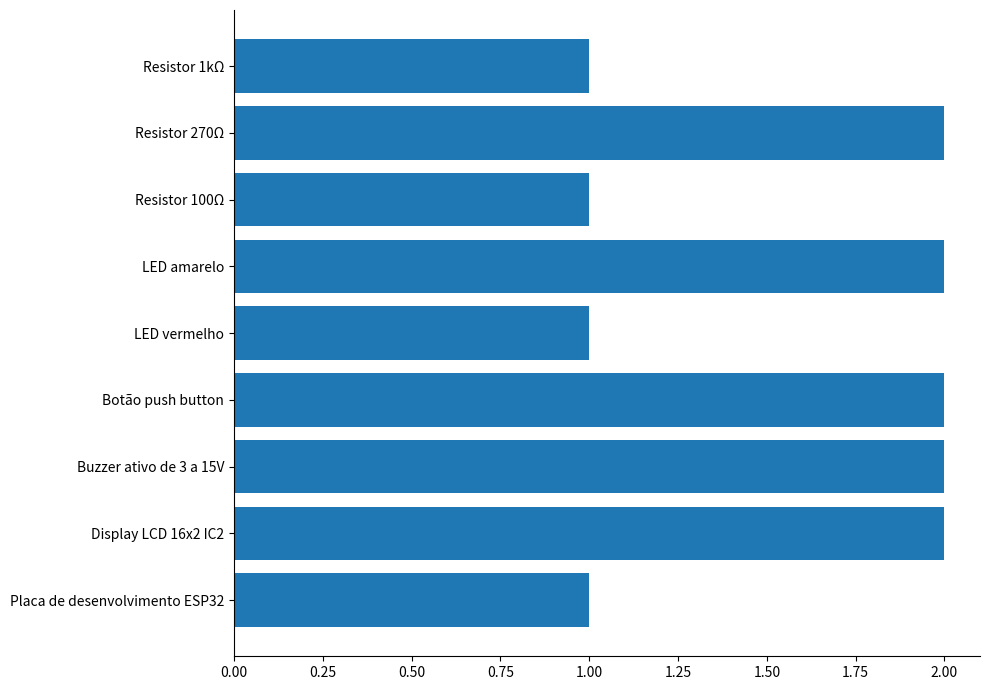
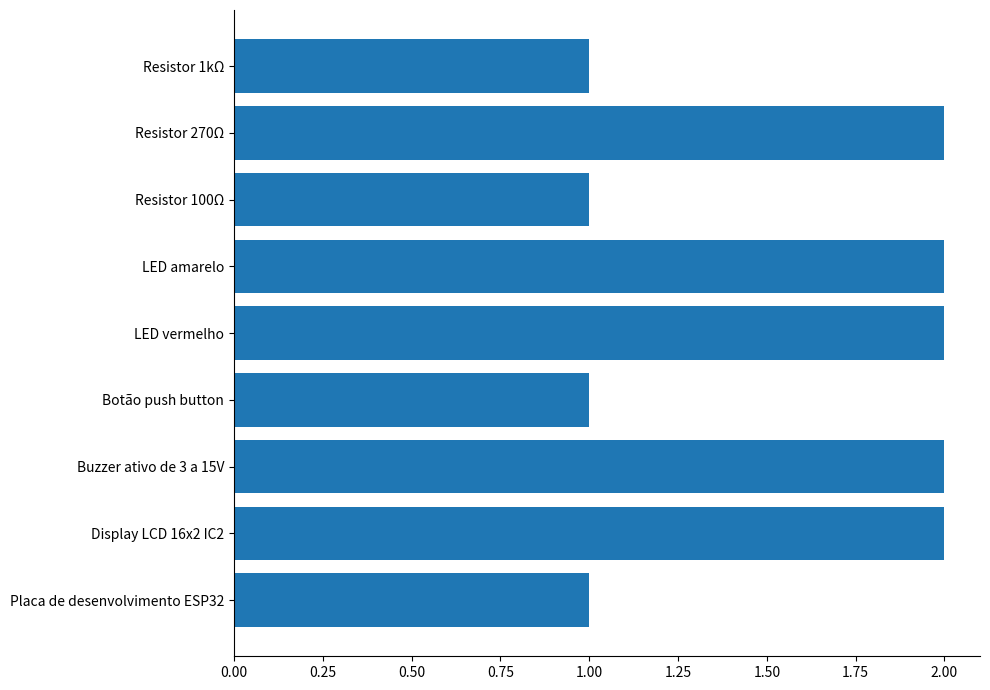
LED vermelho: 1 -> 2
Botão push button: 2 -> 1
